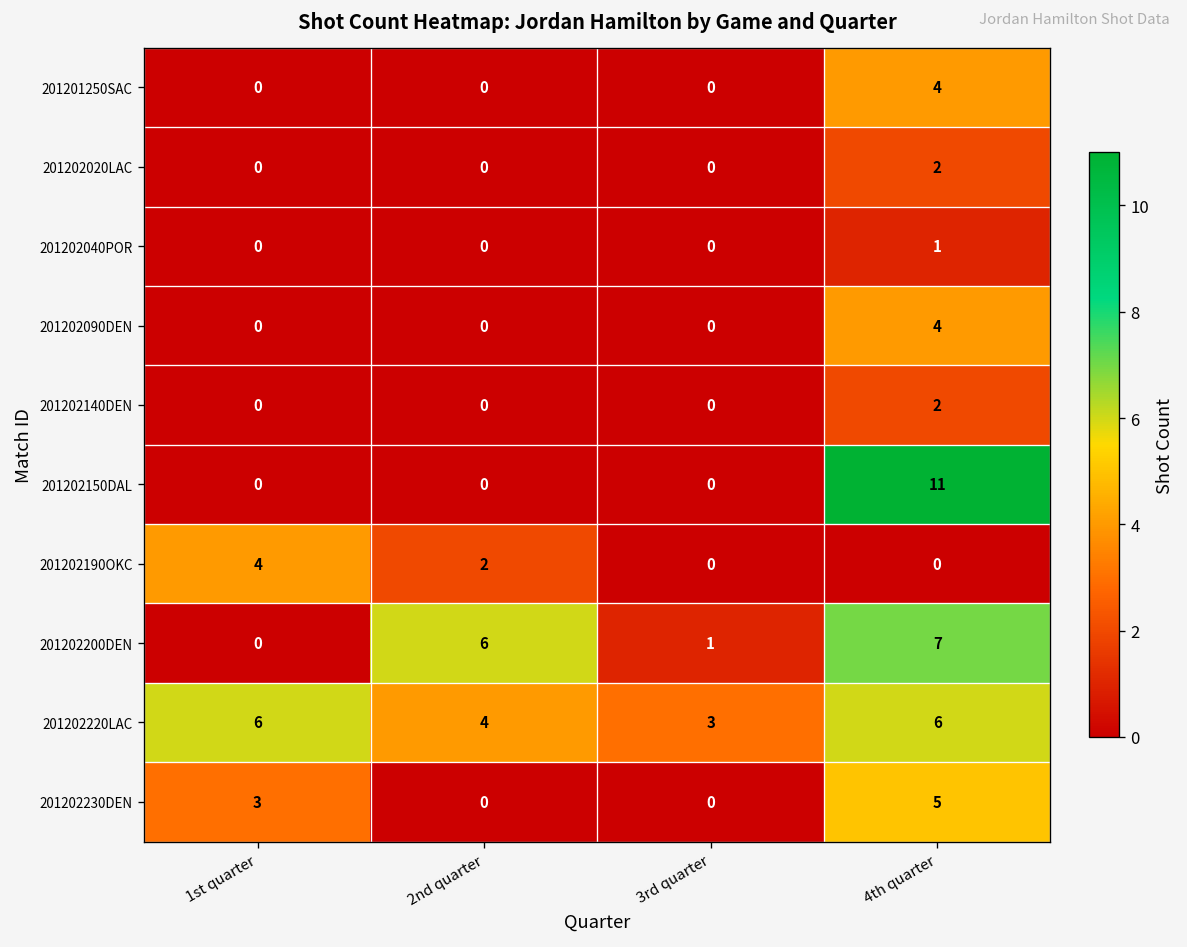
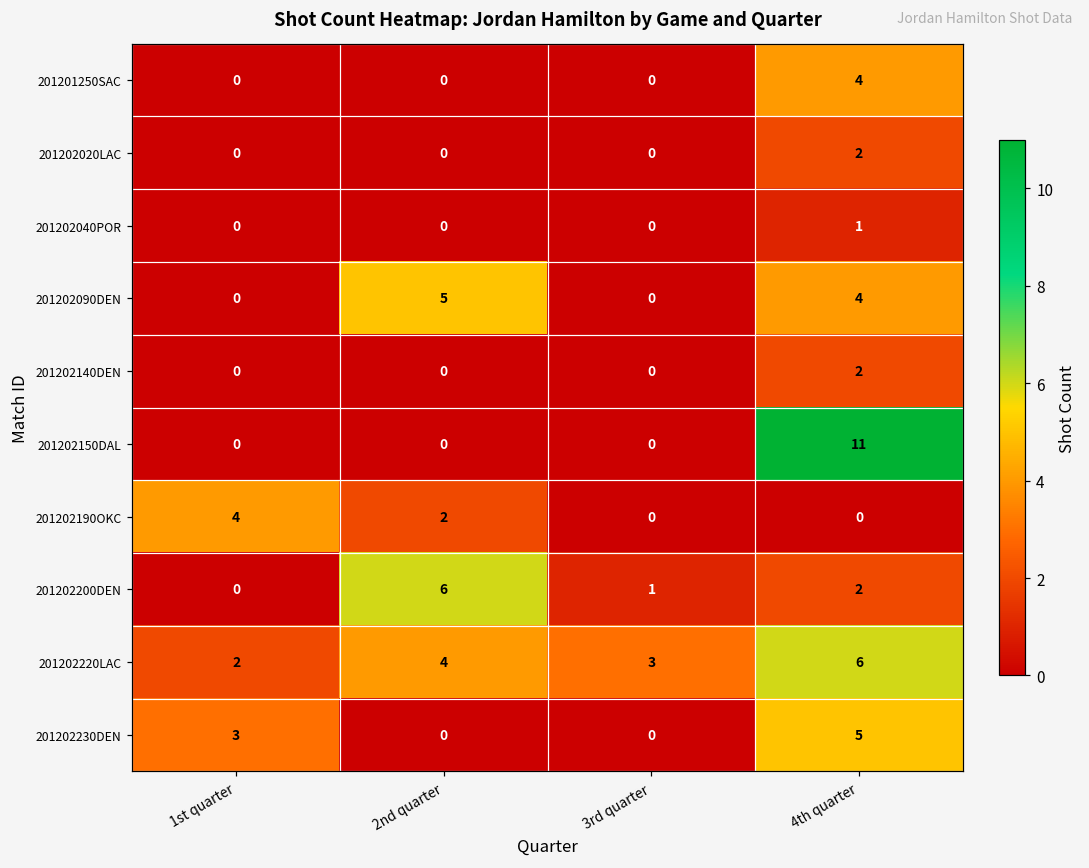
201202090DEN, 2nd quarter: 0 -> 5
201202200DEN, 4th quarter: 7 -> 2
201202220LAC, 1st quarter: 6 -> 2
